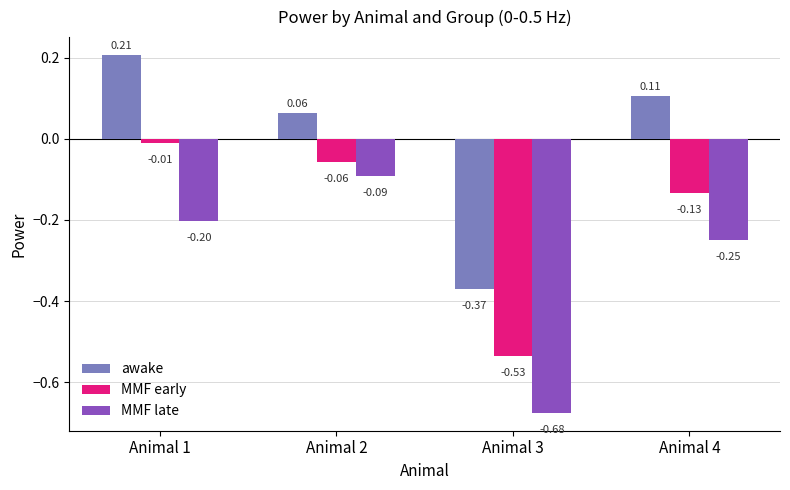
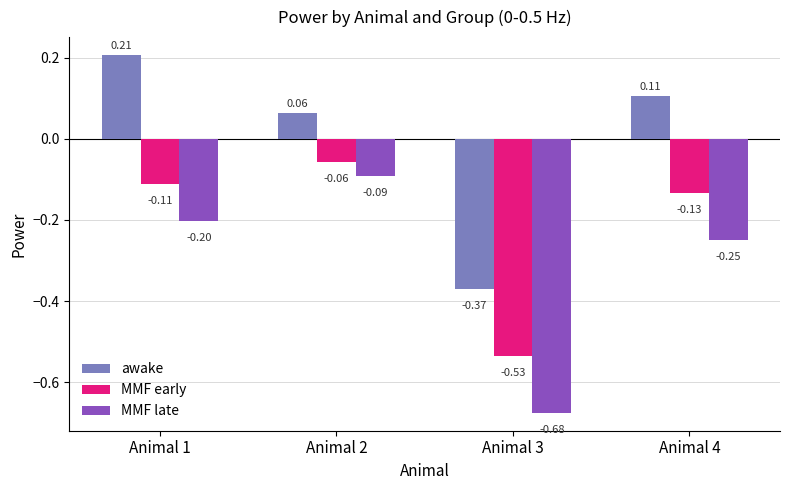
MMF early, Animal 1: -0.01 -> -0.11
